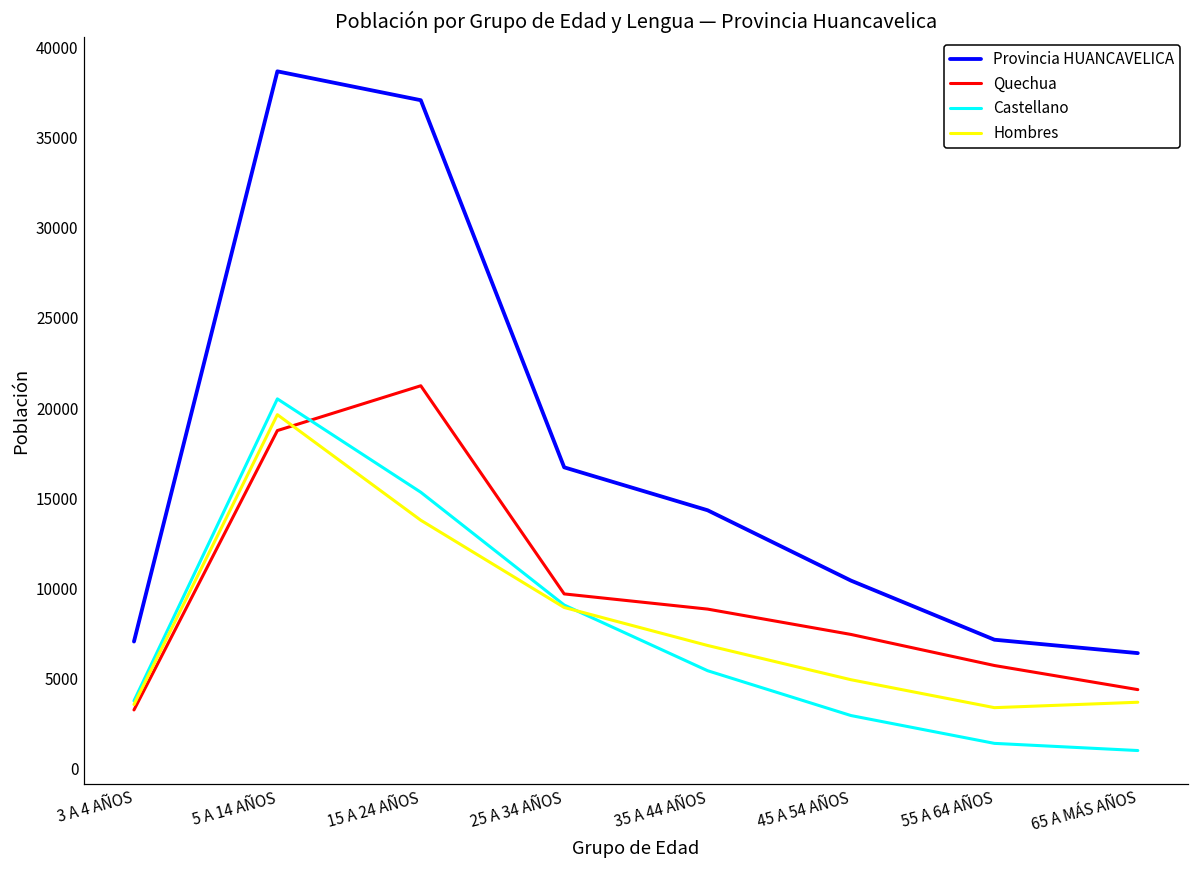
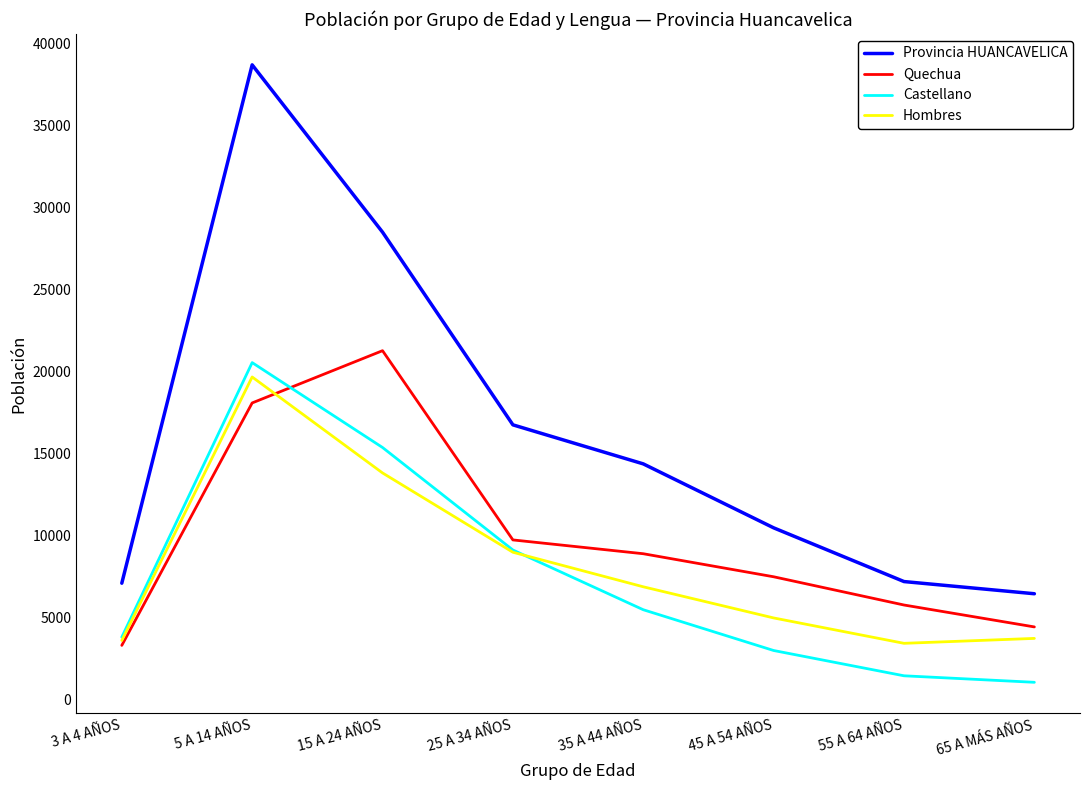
Quechua, 5 A 14 AÑOS: 18800 -> 18100
Provincia HUANCAVELICA, 15 A 24 AÑOS: 37100 -> 28500
